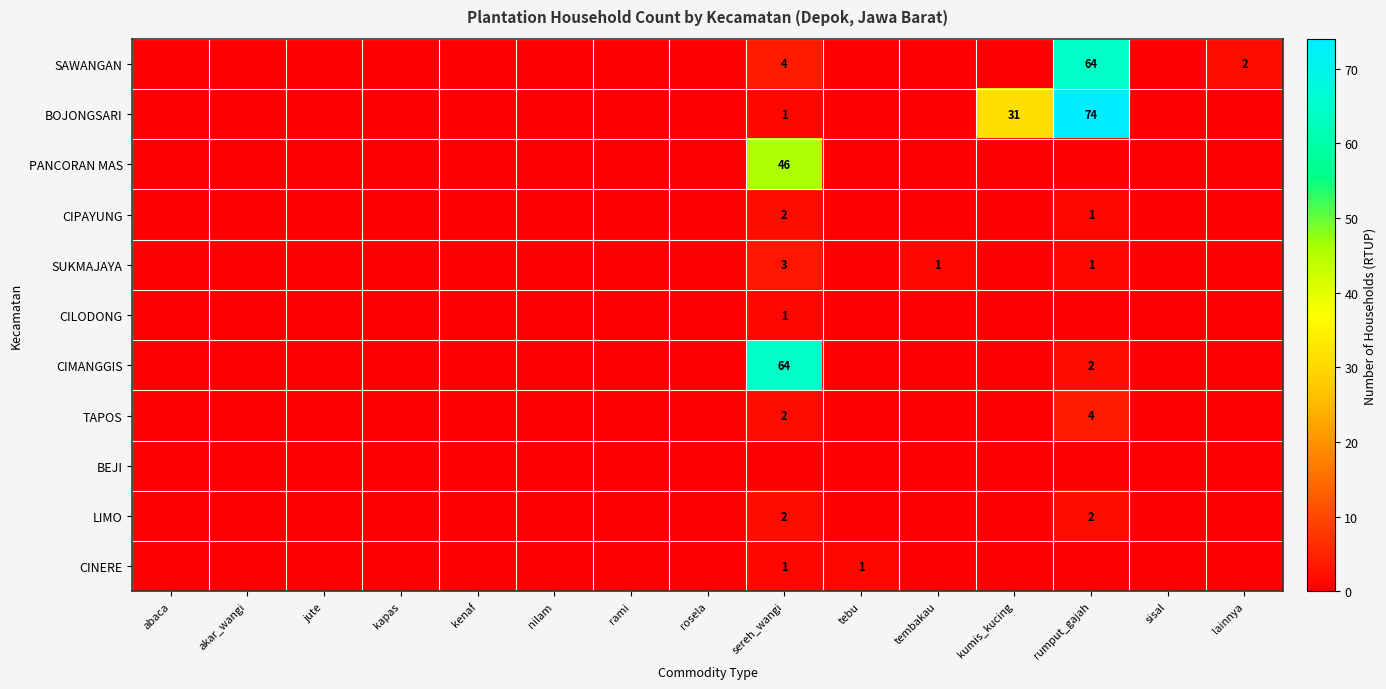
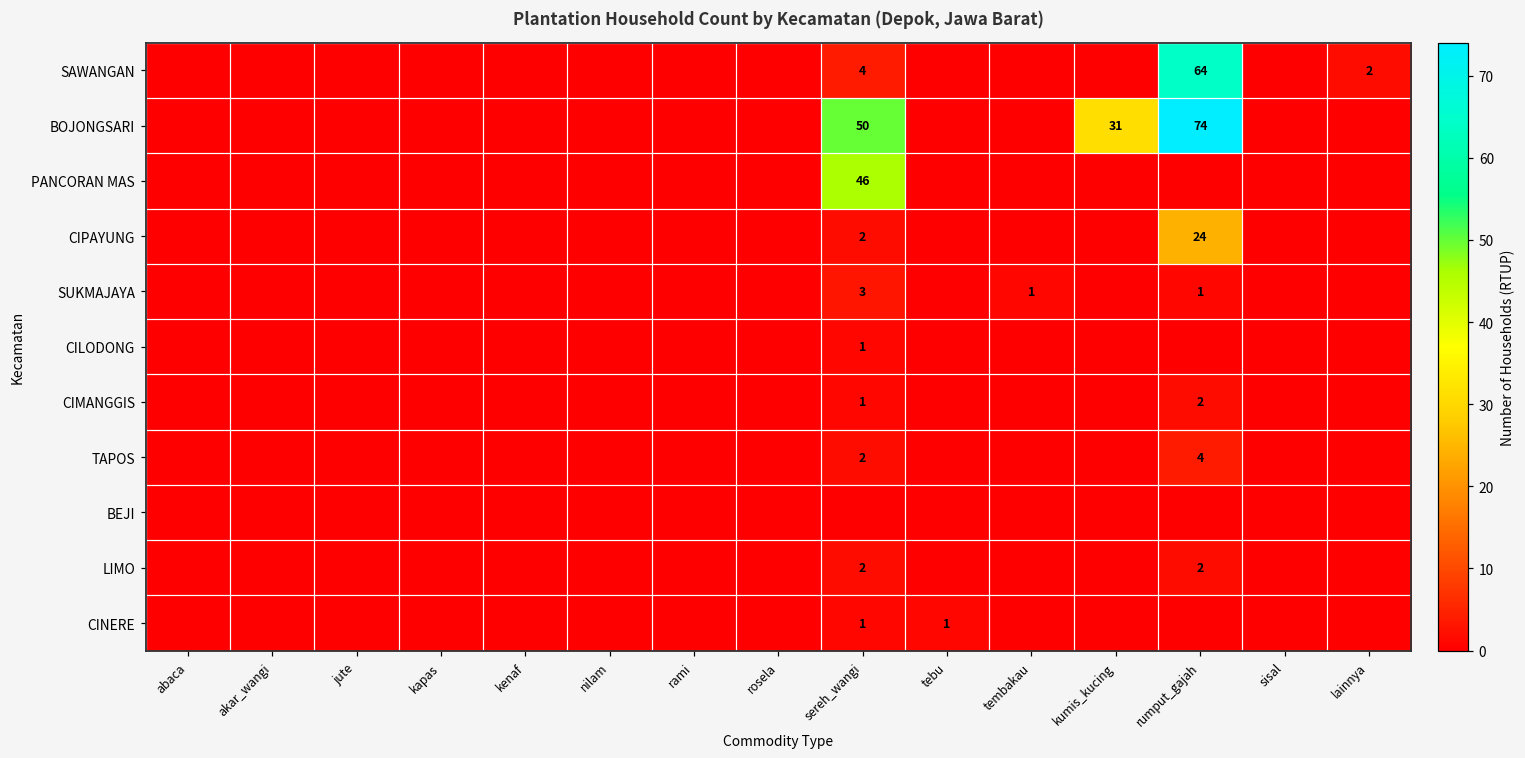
BOJONGSARI, sereh_wangi: 1 -> 50
CIPAYUNG, rumput_gajah: 1 -> 24
CIMANGGIS, sereh_wangi: 64 -> 1
